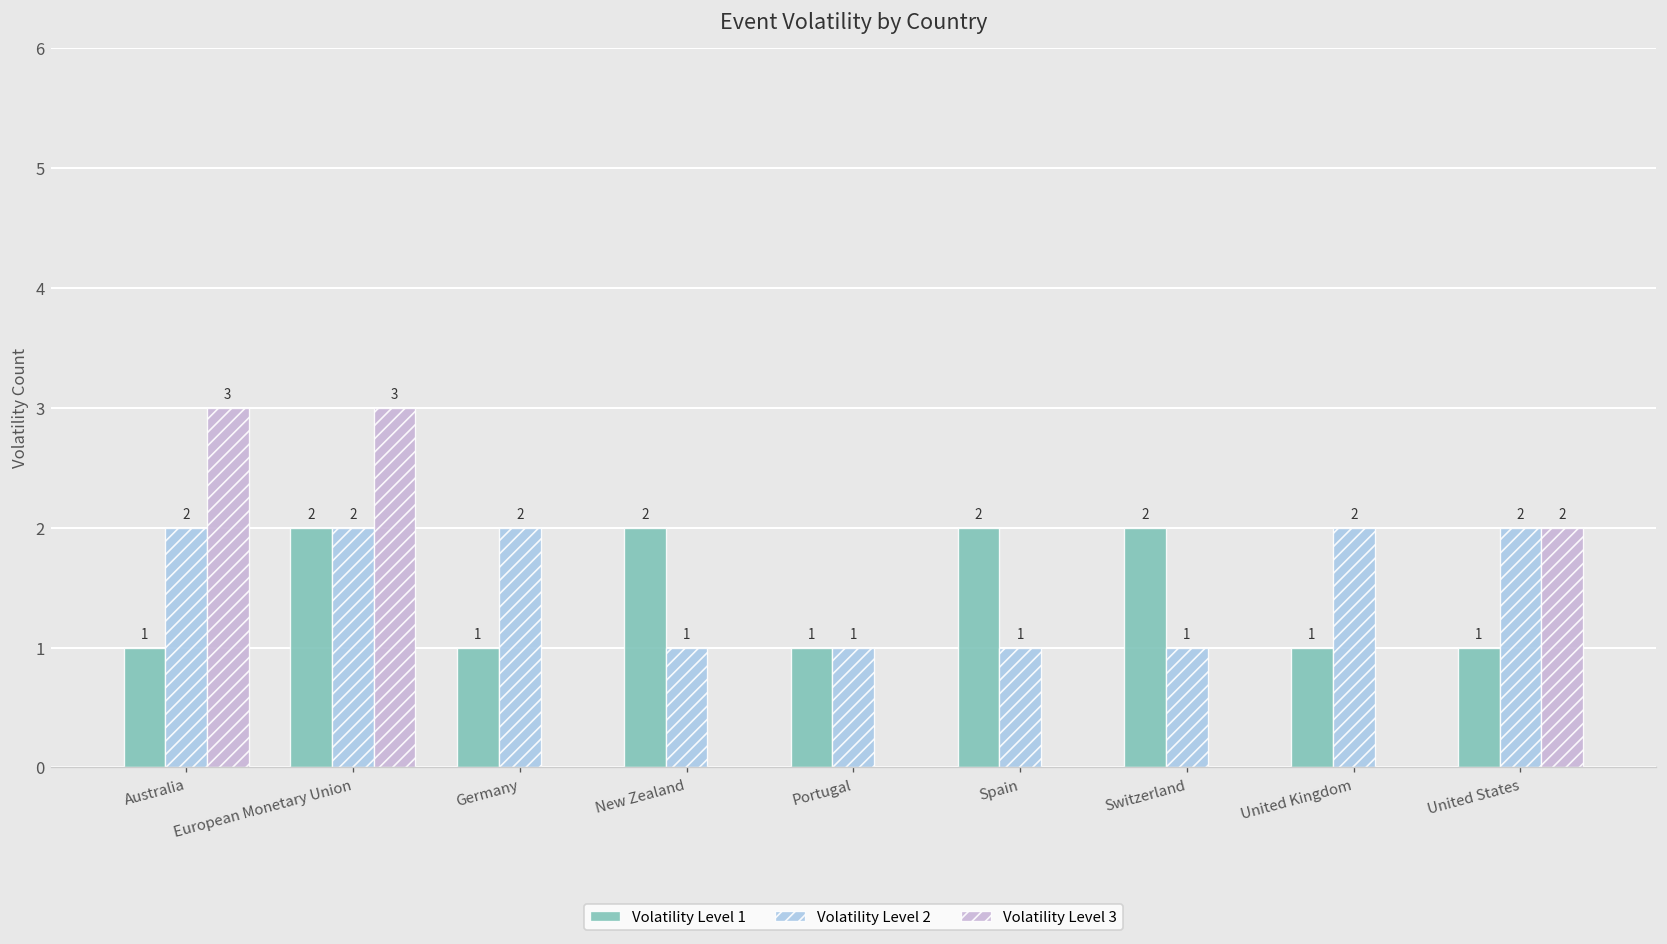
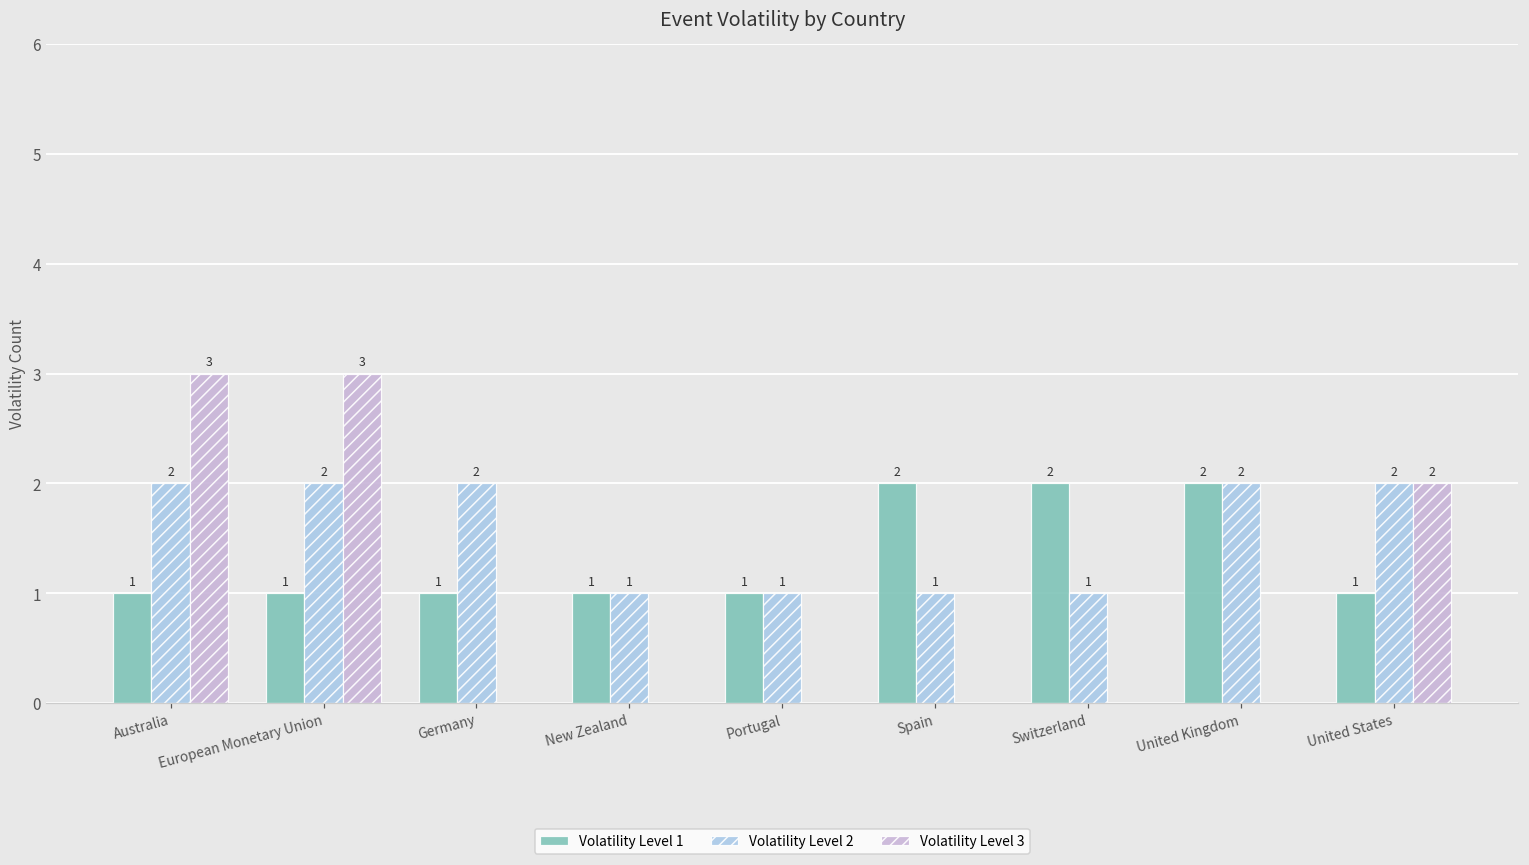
Volatility Level 1, European Monetary Union: 2 -> 1
Volatility Level 1, New Zealand: 2 -> 1
Volatility Level 1, United Kingdom: 1 -> 2
